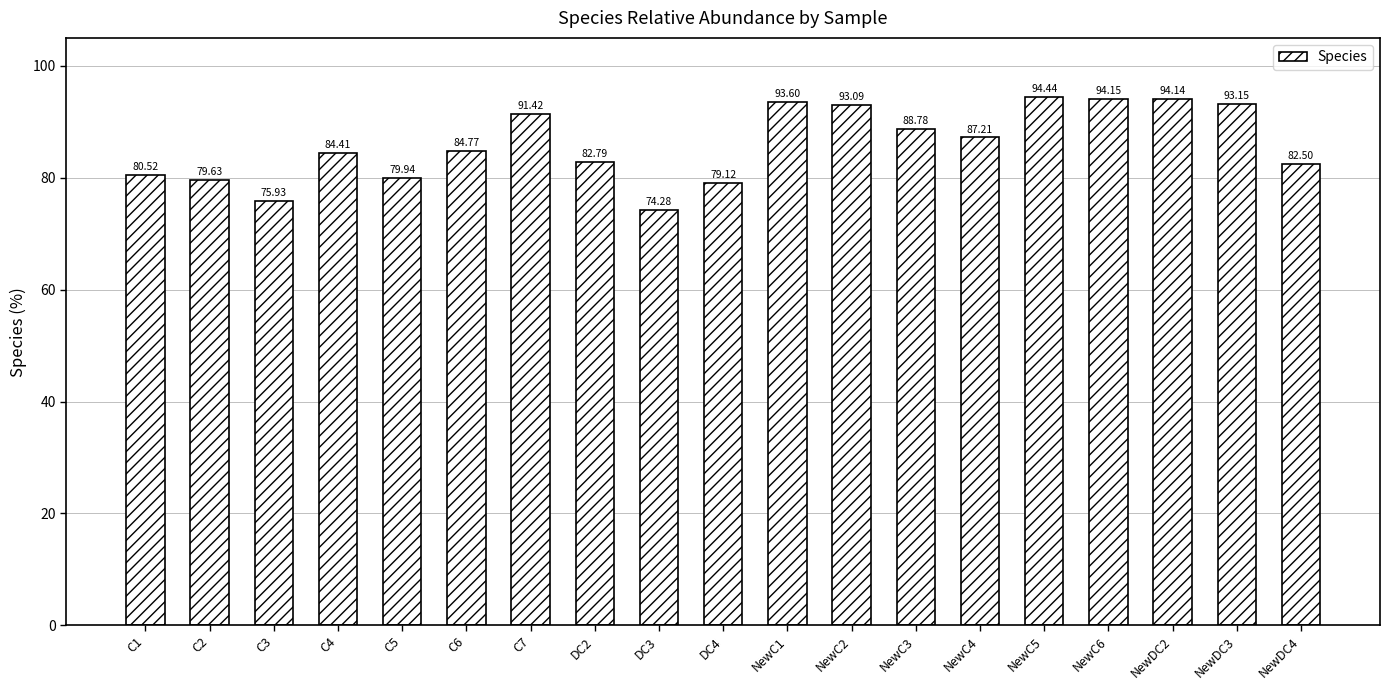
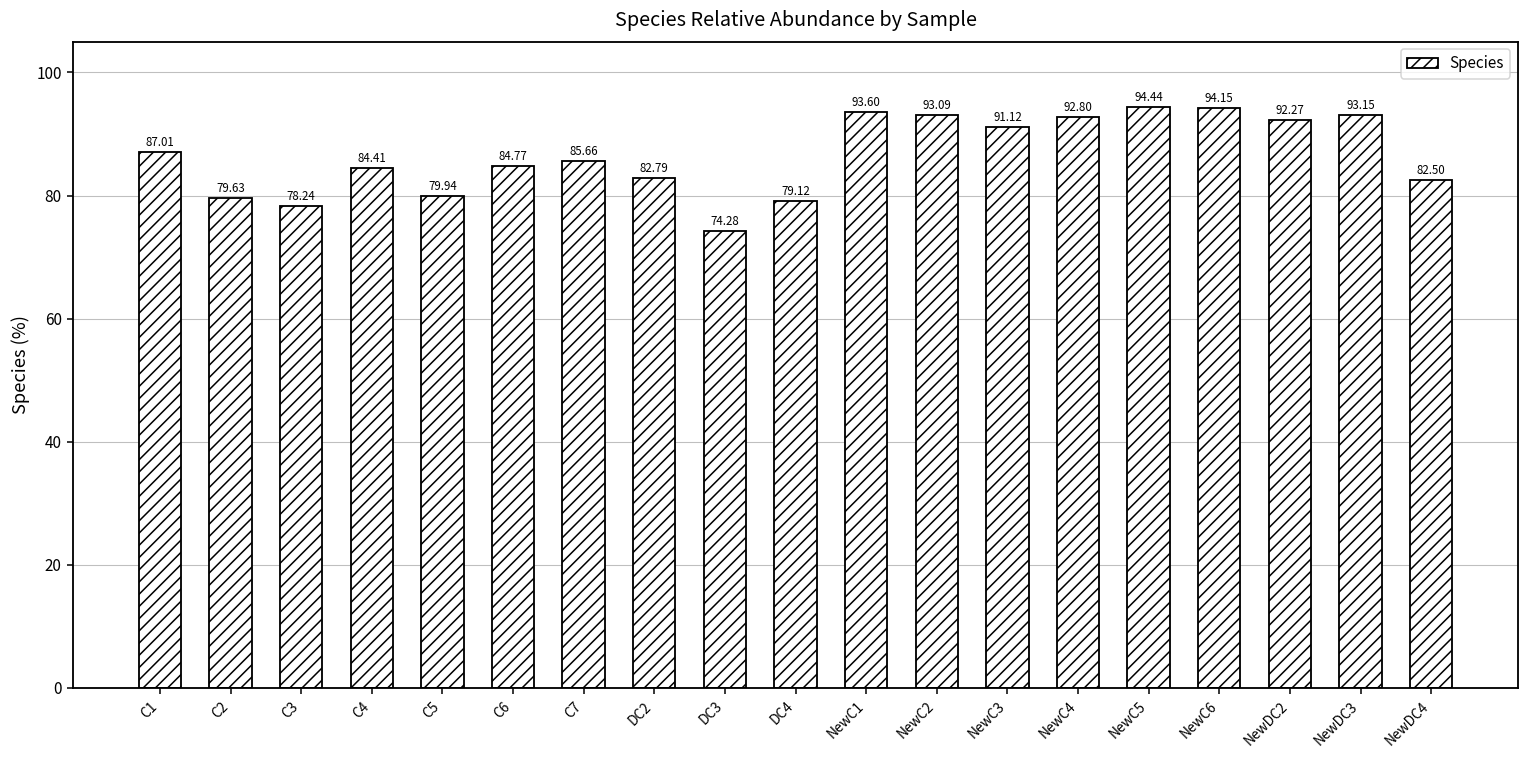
C1: 80.52 -> 87.01
C3: 75.93 -> 78.24
C7: 91.42 -> 85.66
NewC3: 88.78 -> 91.12
NewC4: 87.21 -> 92.80
NewDC2: 94.14 -> 92.27
